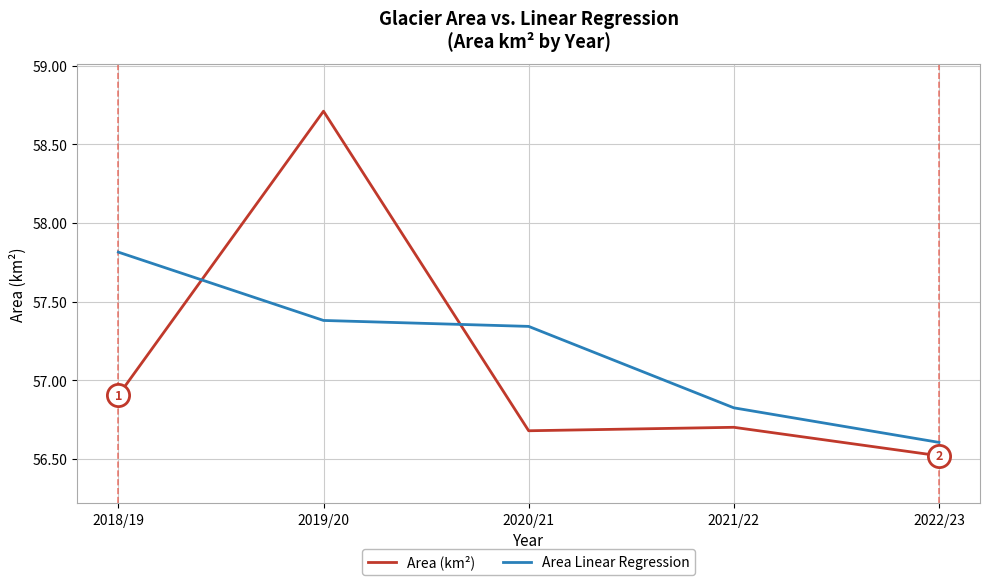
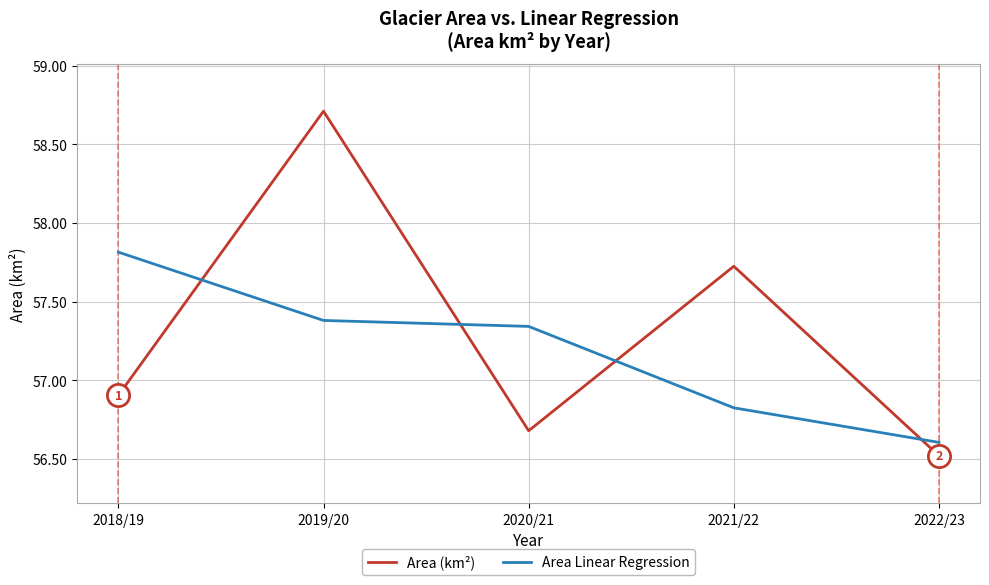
Area (km²), 2021/22: 56.70 -> 57.73
